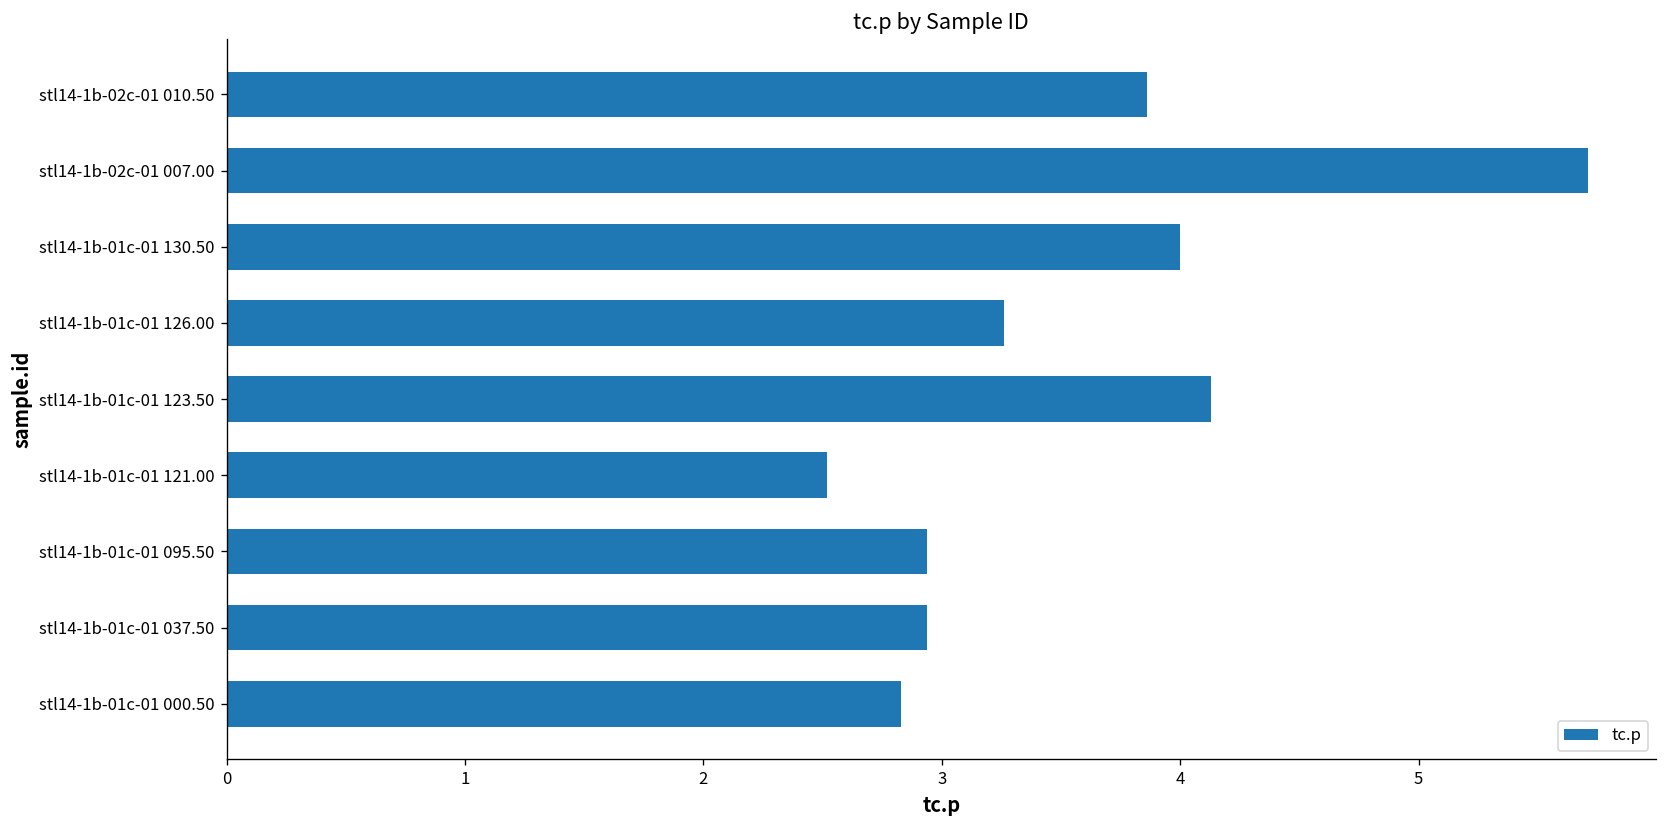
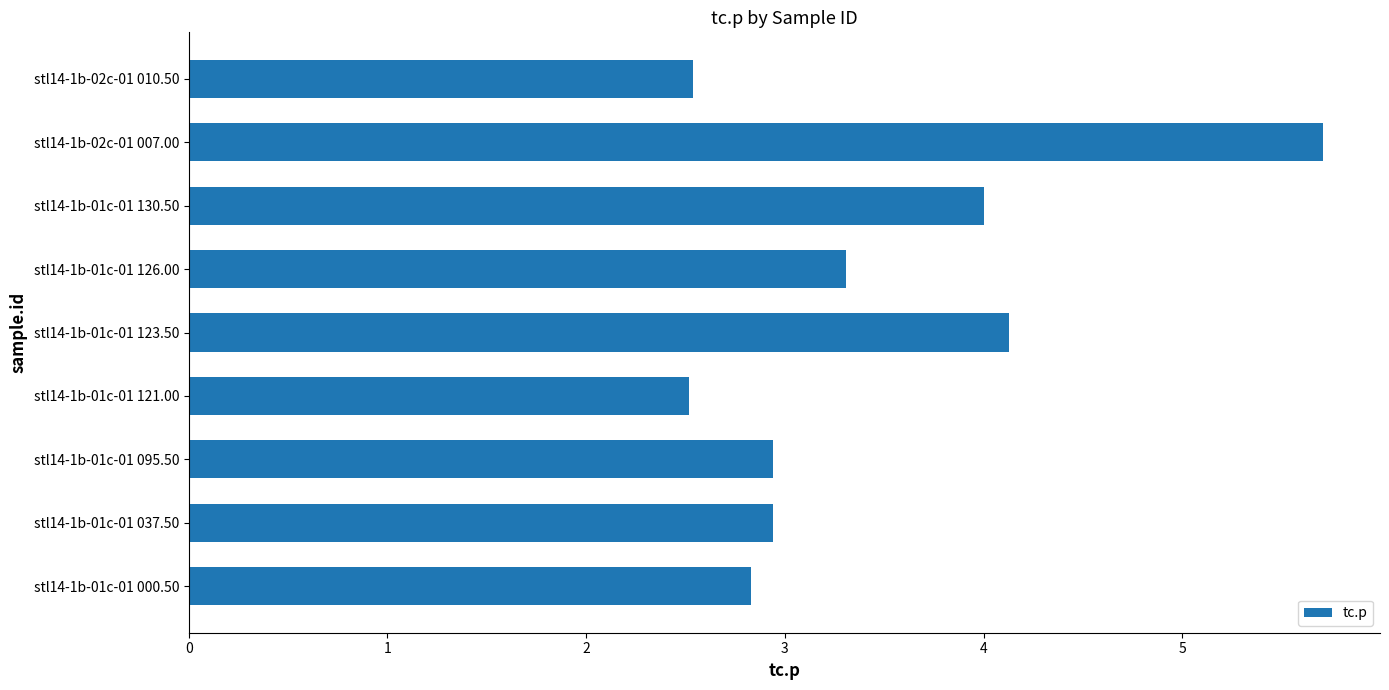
stl14-1b-02c-01 010.50: 3.86 -> 2.54
stl14-1b-01c-01 126.00: 3.26 -> 3.31
